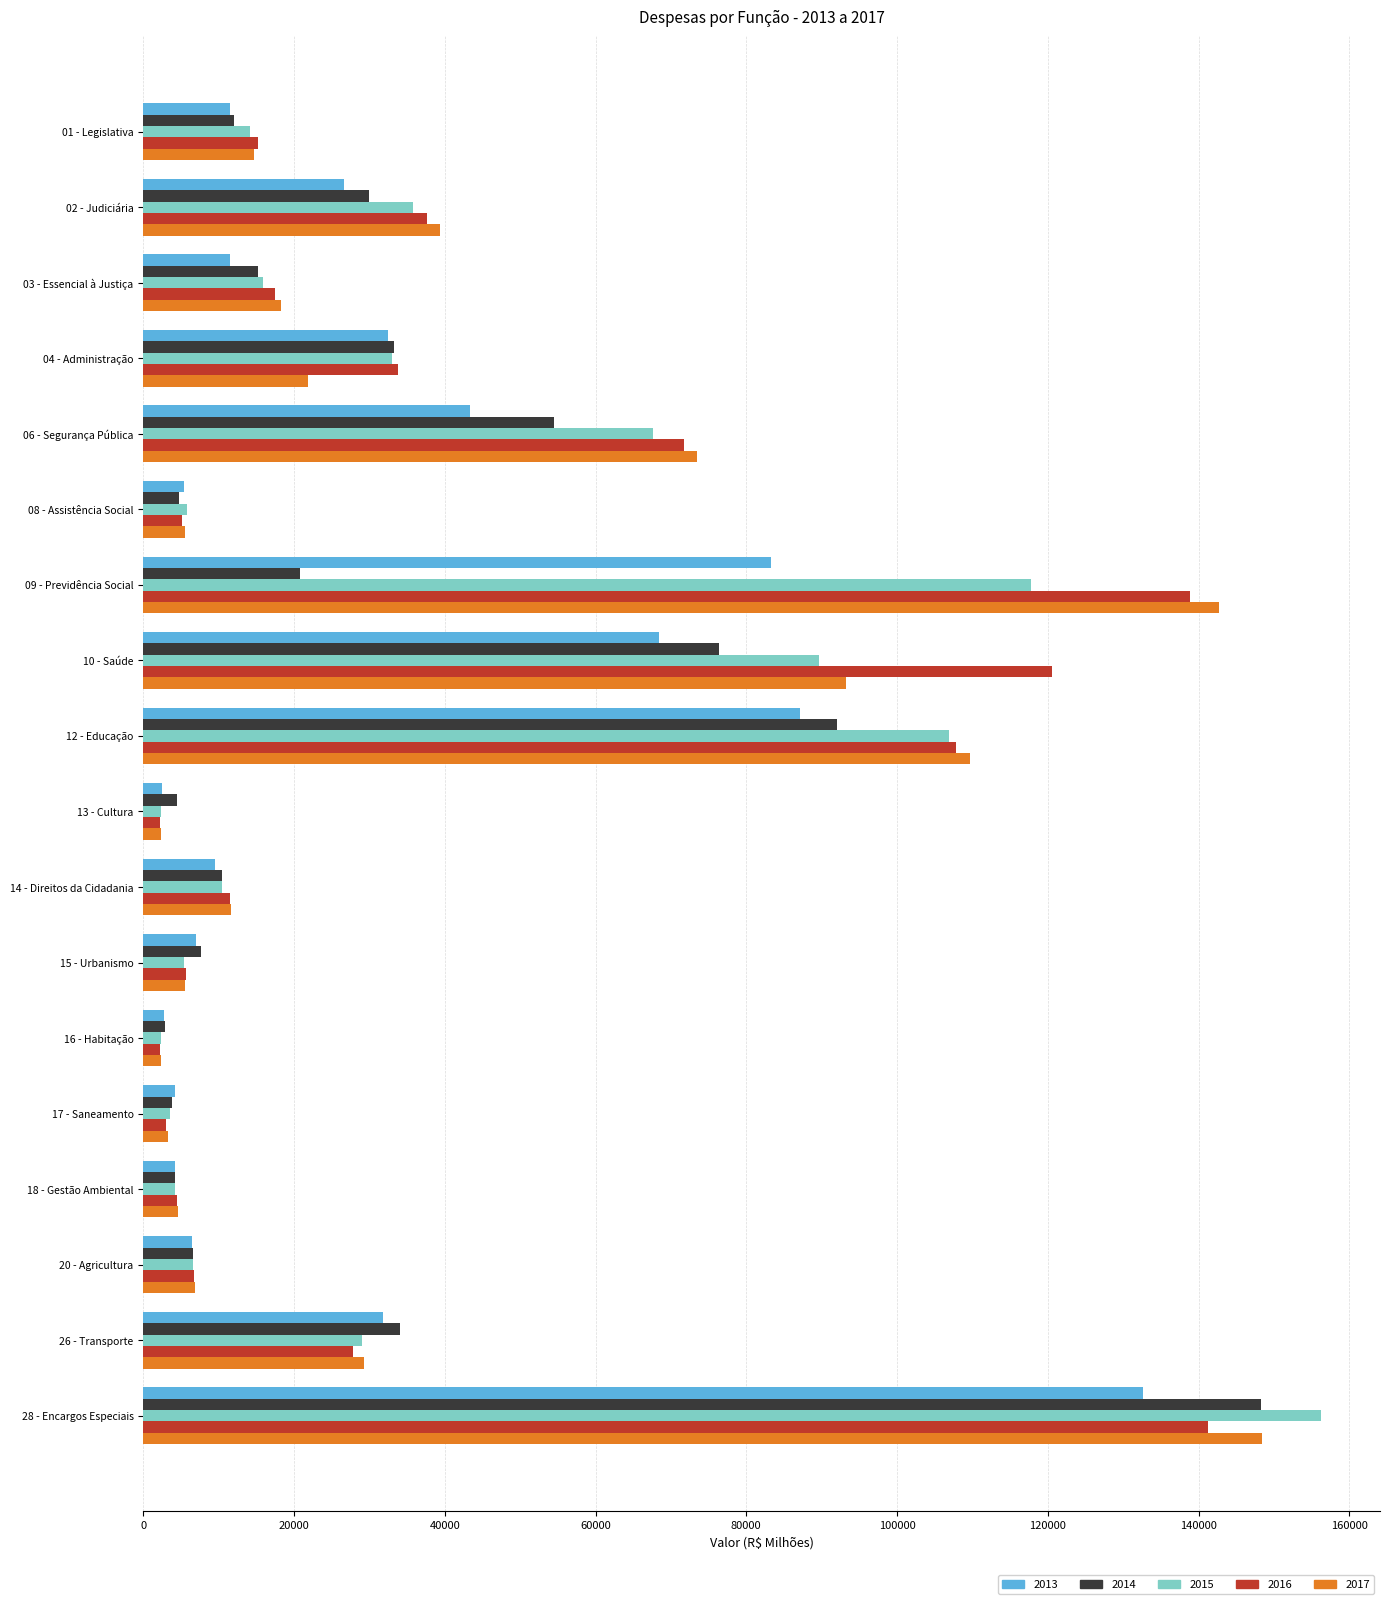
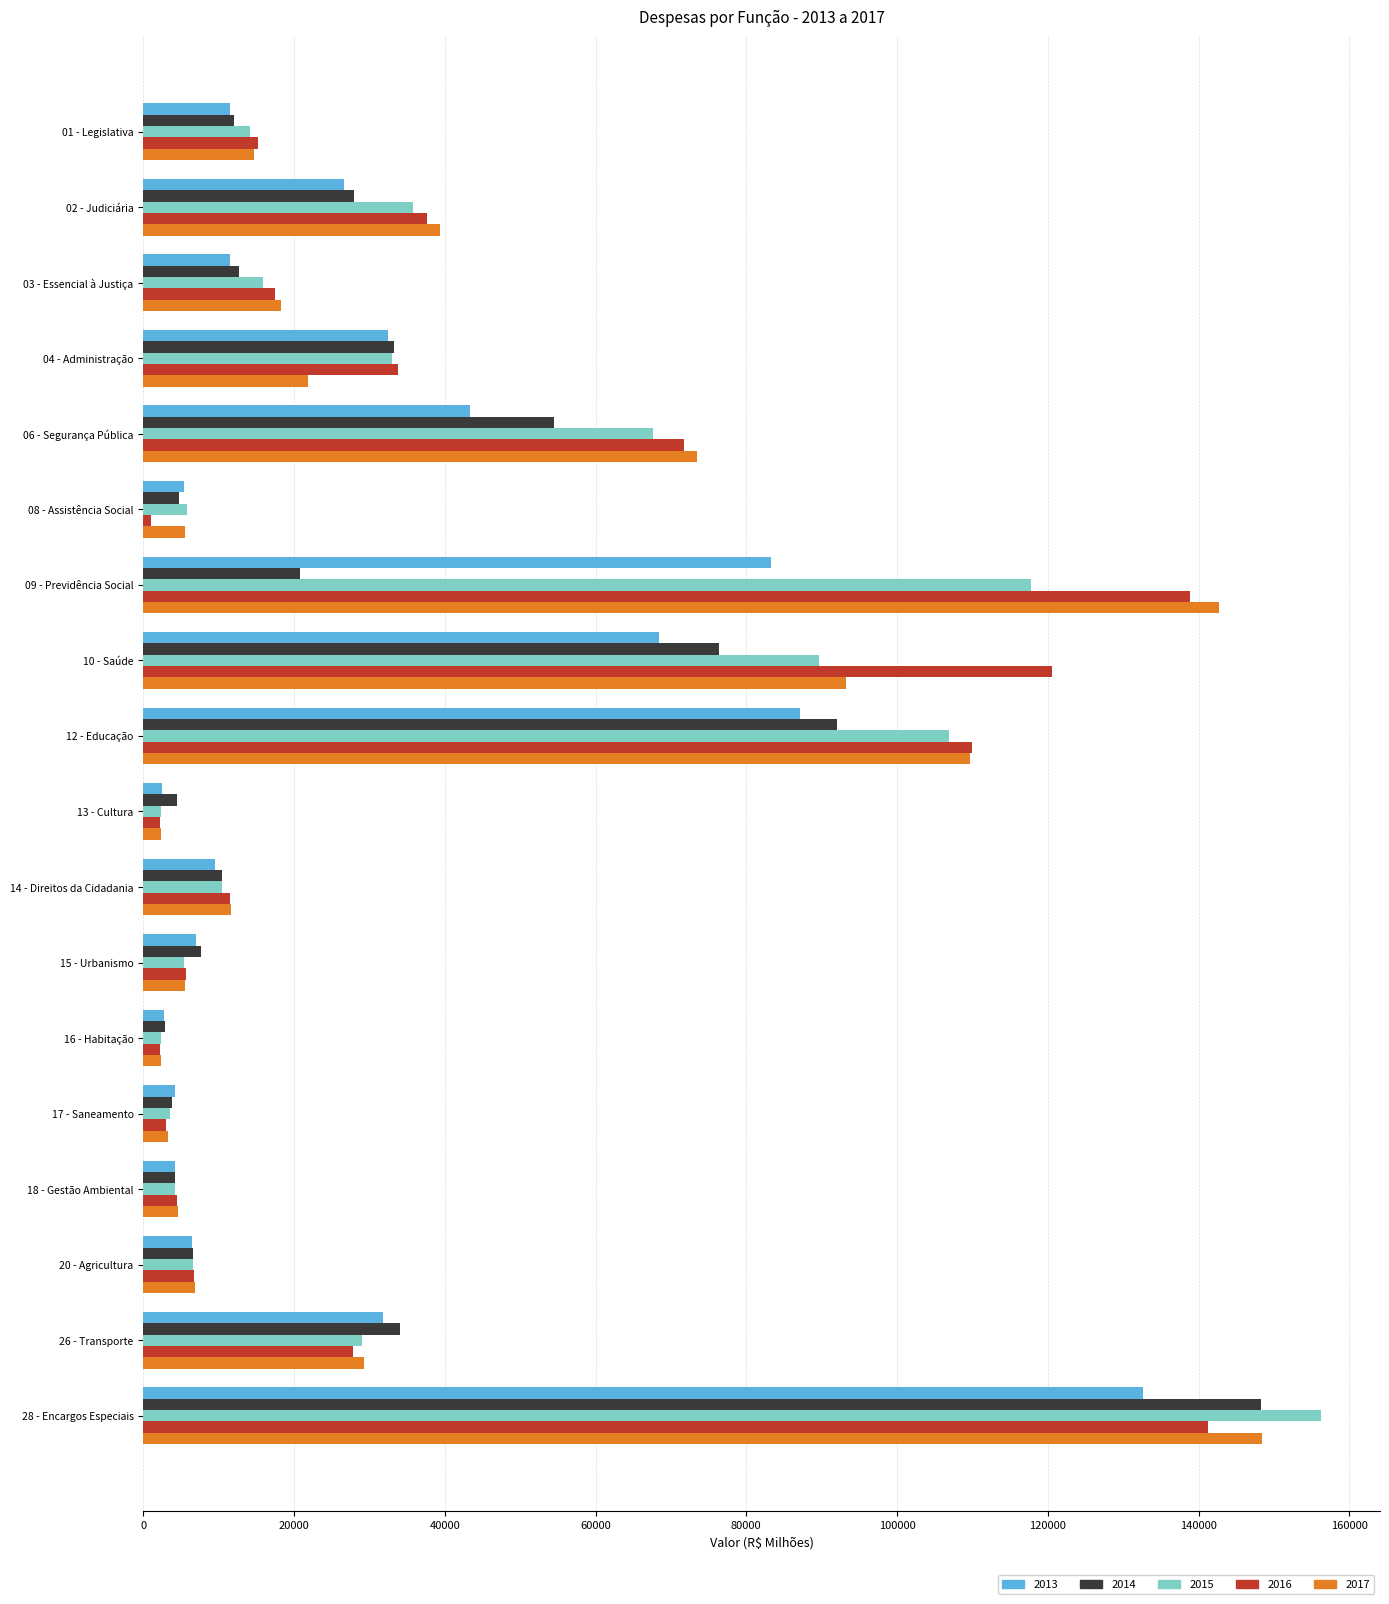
2014, 02 - Judiciária: 30000 -> 28000
2014, 03 - Essencial à Justiça: 15000 -> 13000
2016, 08 - Assistência Social: 5000 -> 1000
2016, 12 - Educação: 108000 -> 110000
